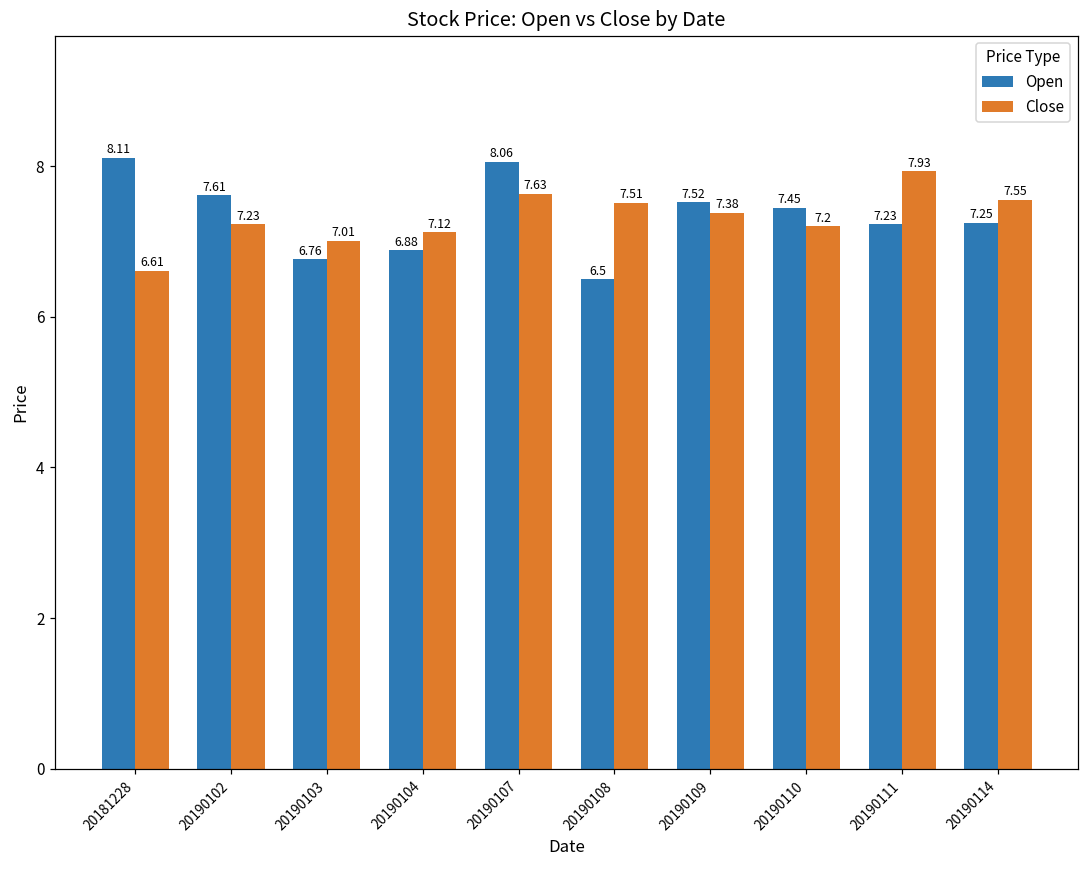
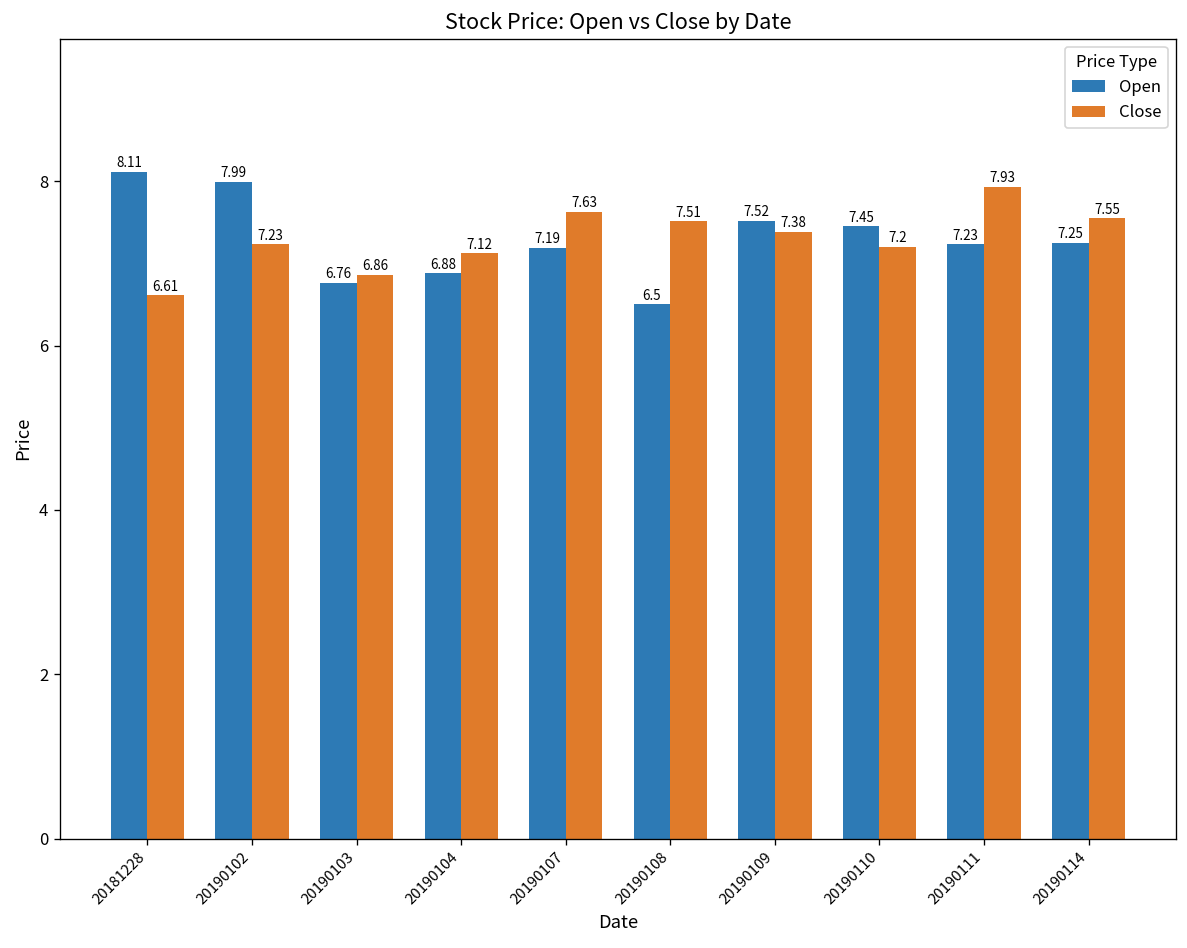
Open, 20190102: 7.61 -> 7.99
Close, 20190103: 7.01 -> 6.86
Open, 20190107: 8.06 -> 7.19
